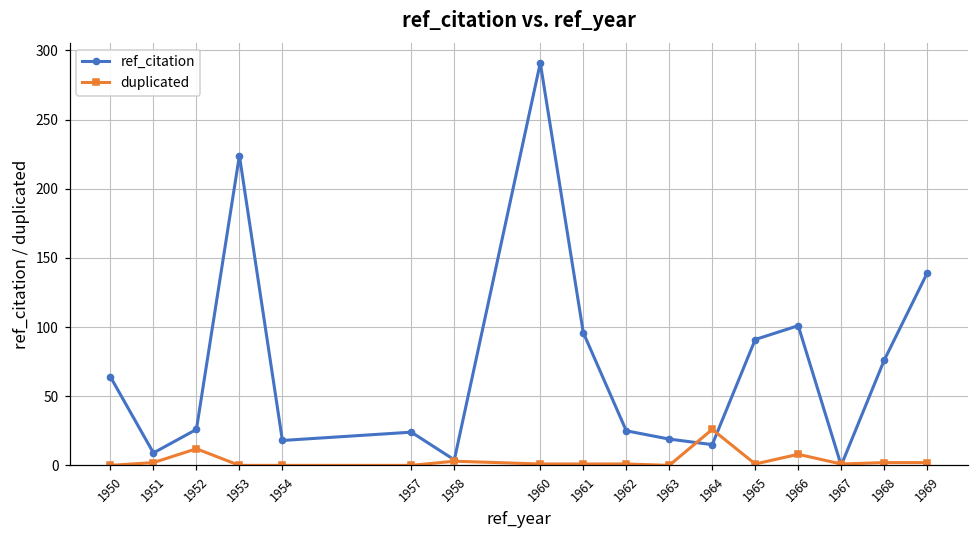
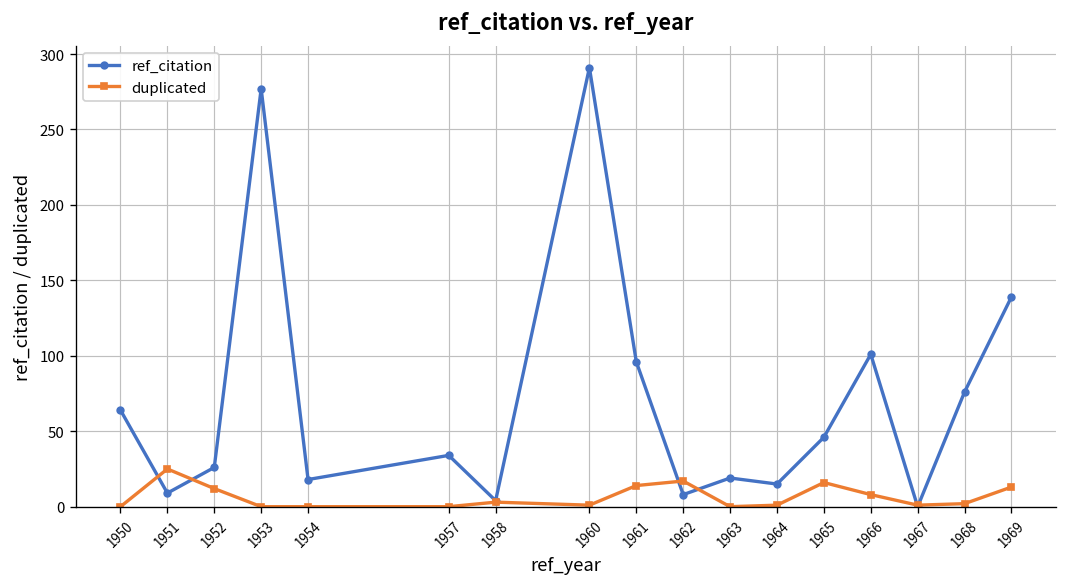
duplicated, 1951: 2 -> 25
ref_citation, 1953: 224 -> 277
ref_citation, 1957: 24 -> 34
duplicated, 1961: 1 -> 14
ref_citation, 1962: 25 -> 8
duplicated, 1962: 1 -> 17
duplicated, 1964: 26 -> 1
ref_citation, 1965: 91 -> 46
duplicated, 1965: 1 -> 16
duplicated, 1969: 2 -> 13
